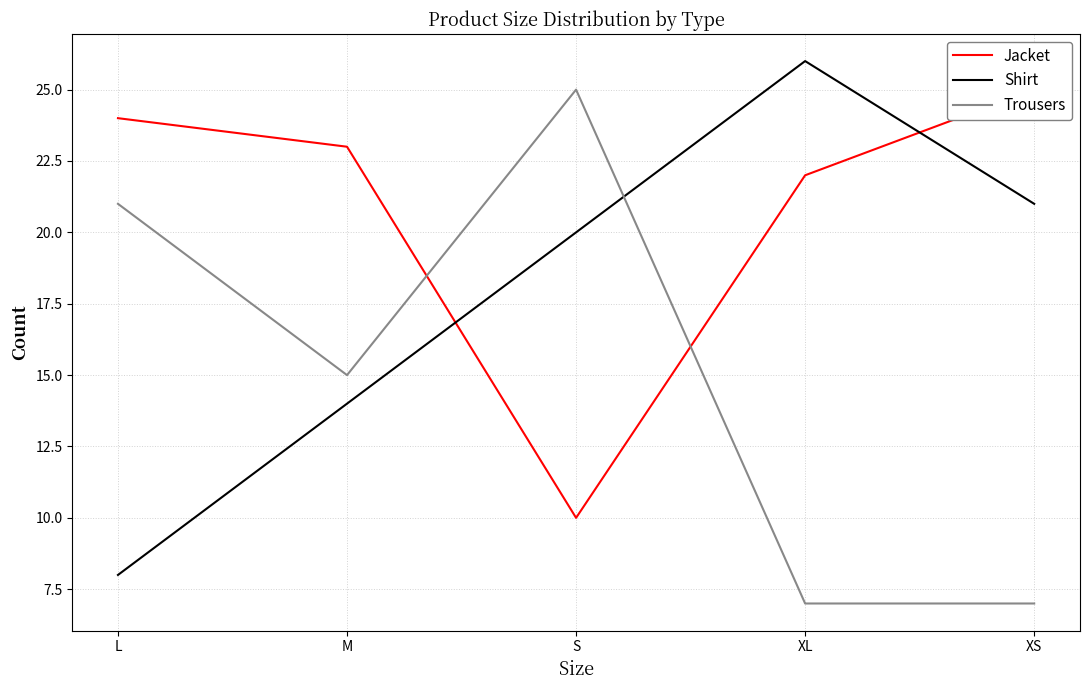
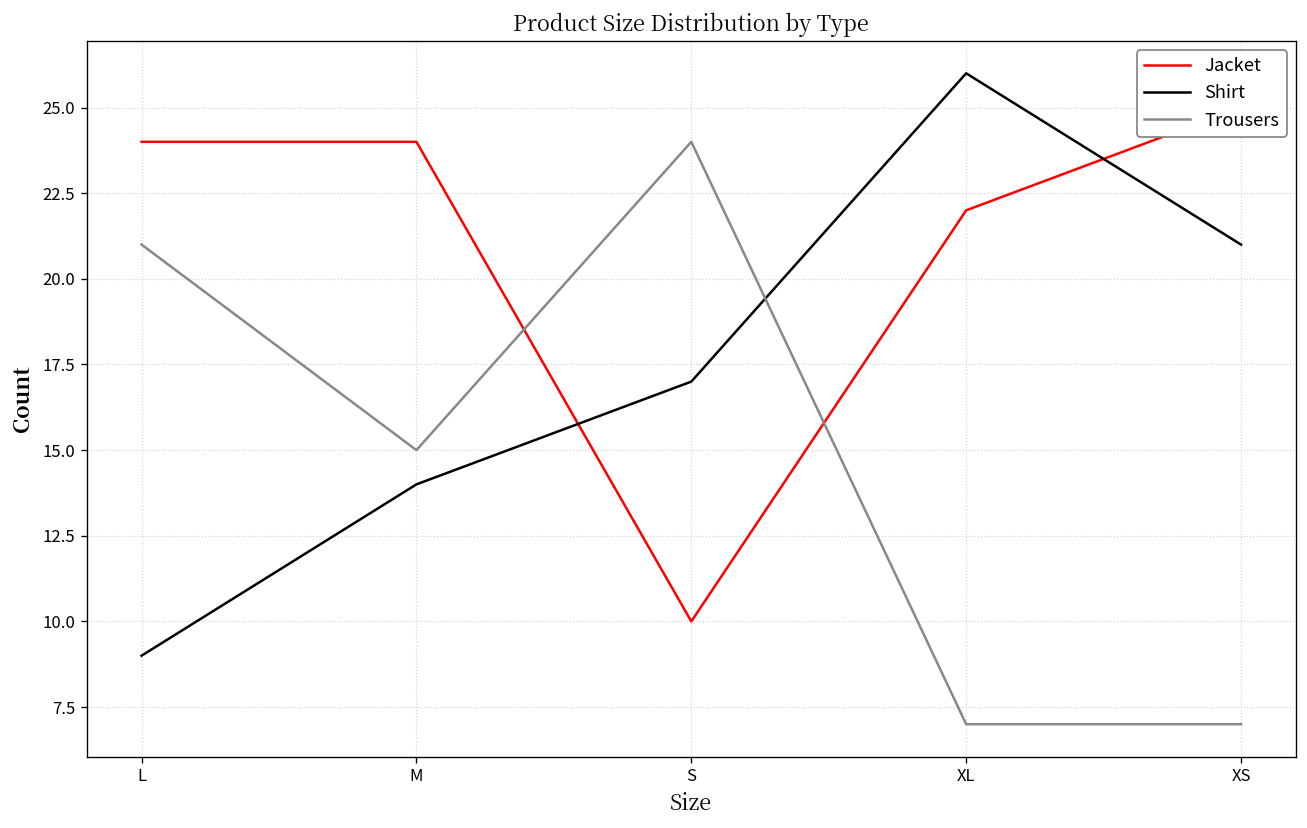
Shirt, L: 8 -> 9
Jacket, M: 23 -> 24
Shirt, S: 20 -> 17
Trousers, S: 25 -> 24
